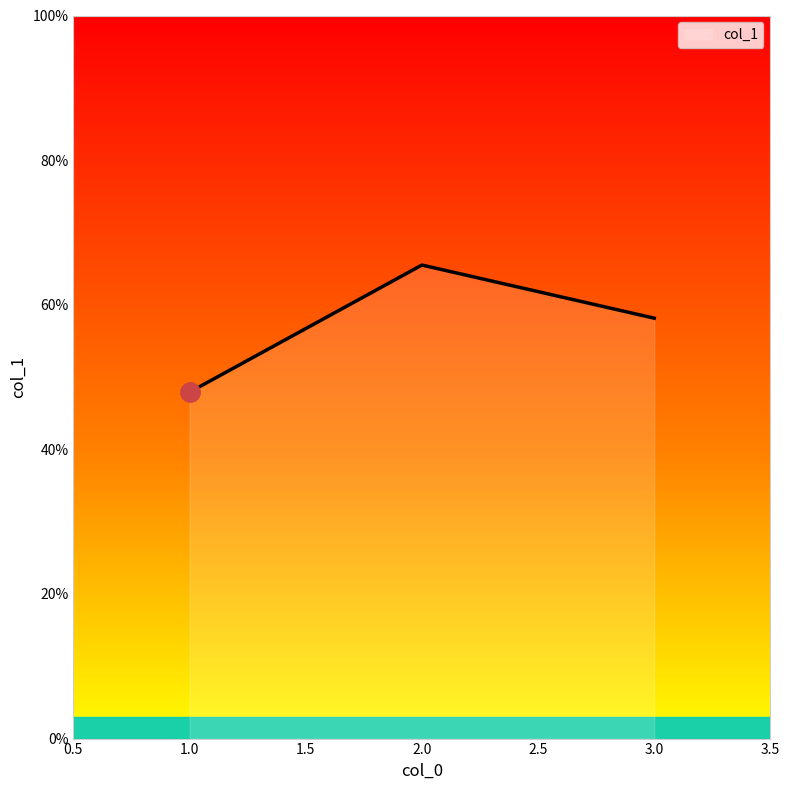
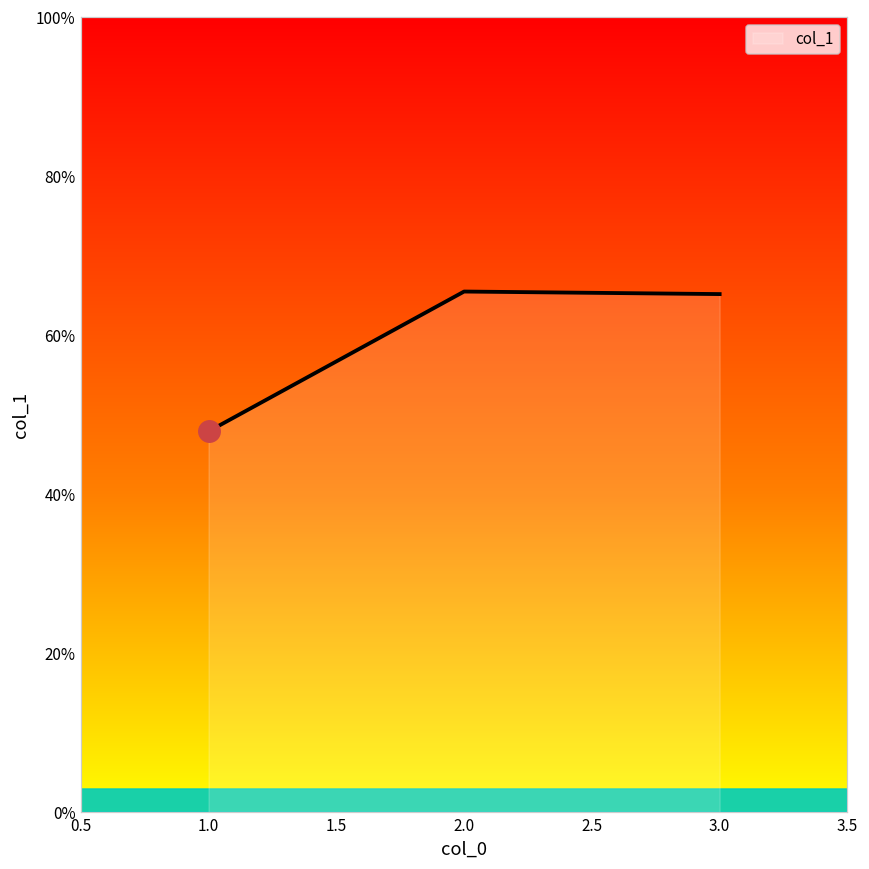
col_1, 3.0: 58% -> 65%
